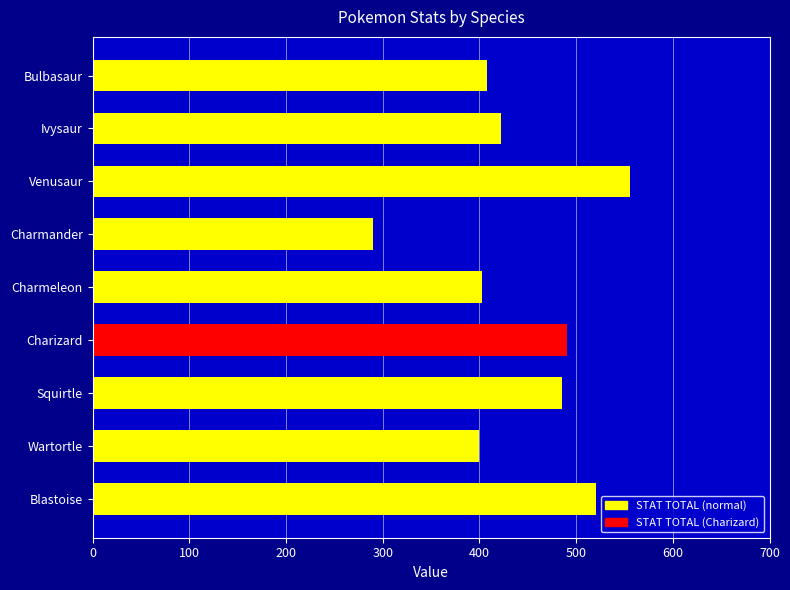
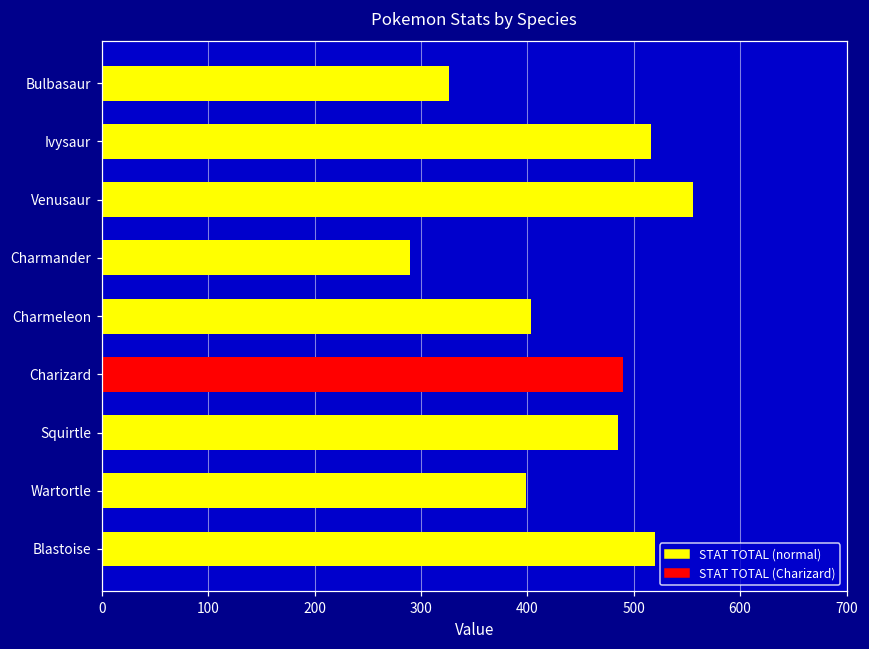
Bulbasaur: 410 -> 330
Ivysaur: 420 -> 520
